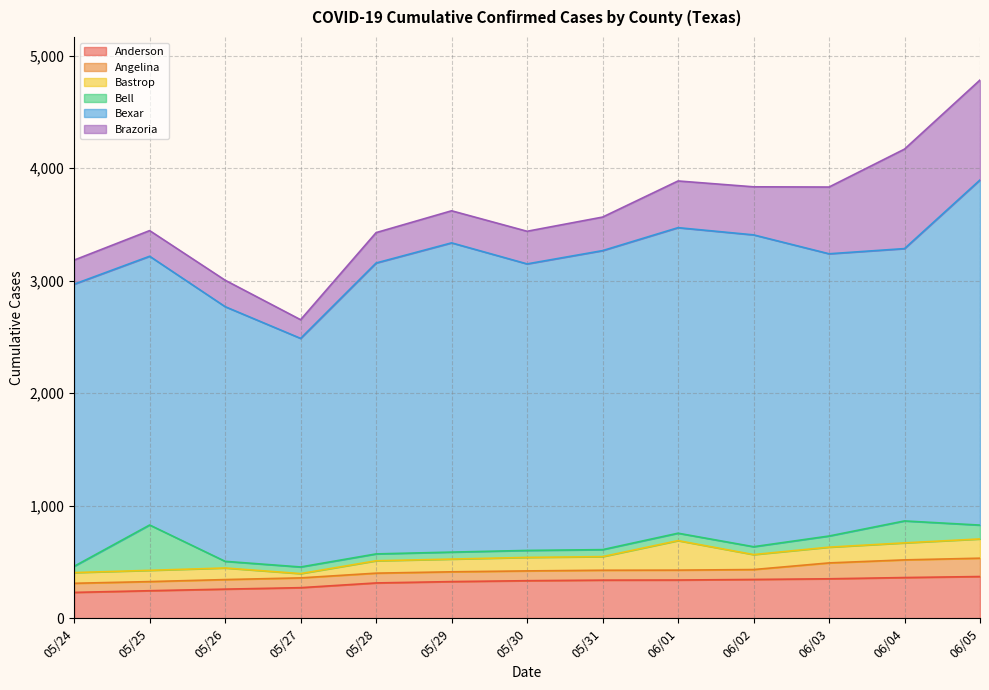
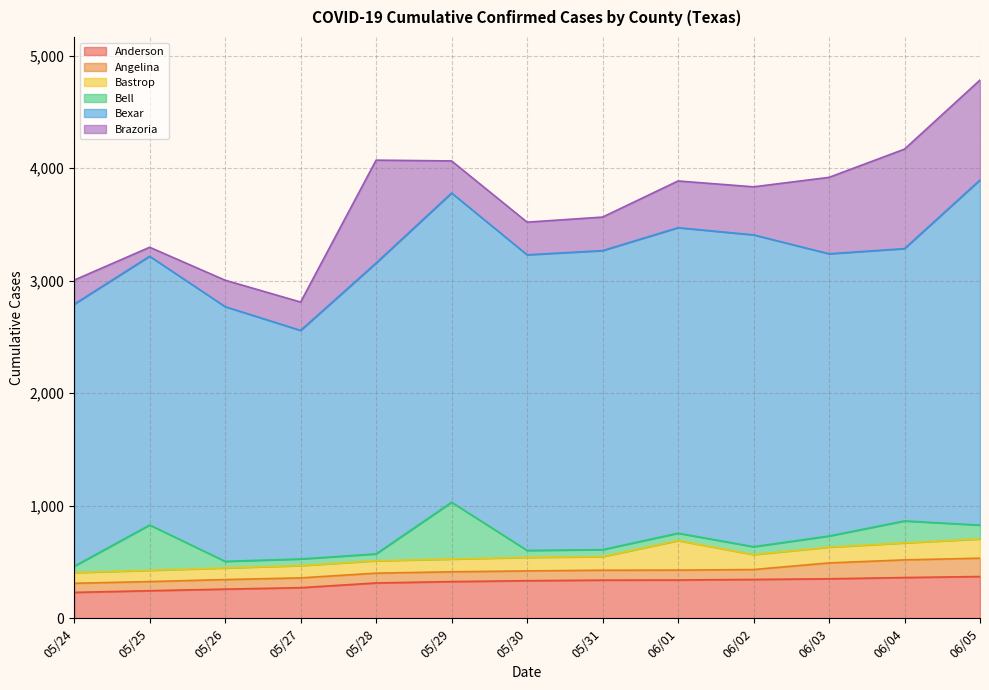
Bexar, 05/24: 2,510 -> 2,330
Brazoria, 05/25: 230 -> 80
Bastrop, 05/27: 40 -> 110
Brazoria, 05/27: 170 -> 250
Brazoria, 05/28: 270 -> 910
Bell, 05/29: 60 -> 510
Bexar, 05/30: 2,550 -> 2,630
Brazoria, 06/03: 590 -> 680
